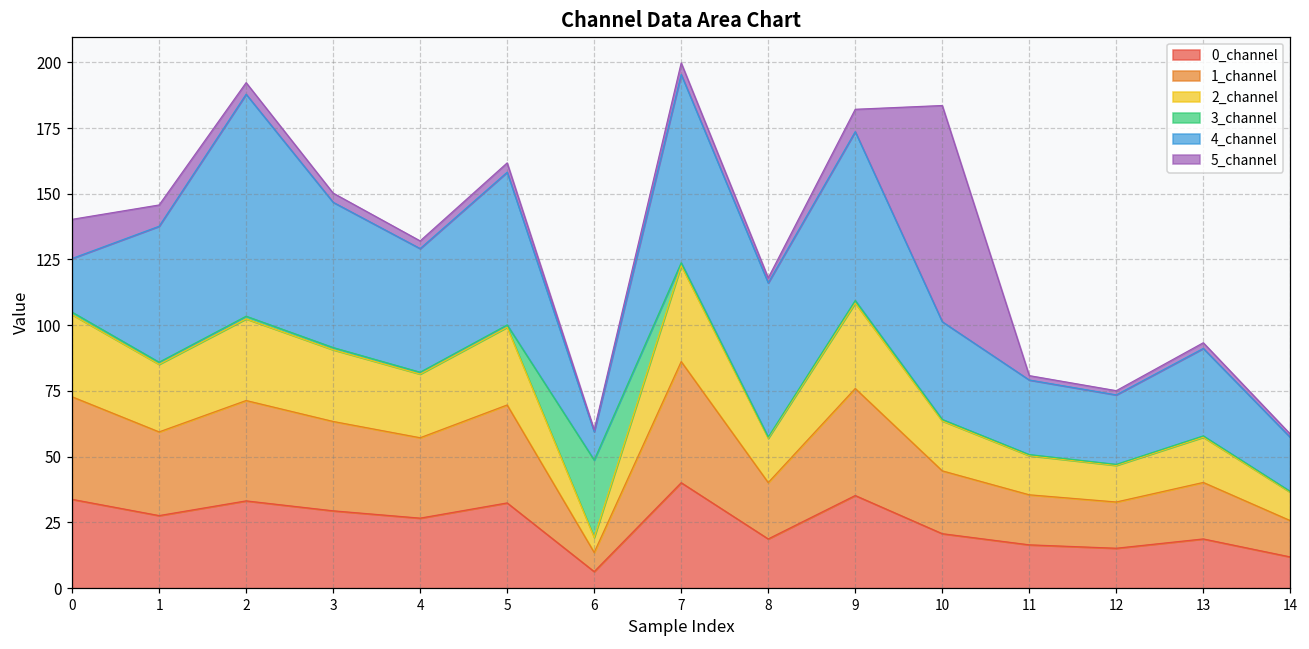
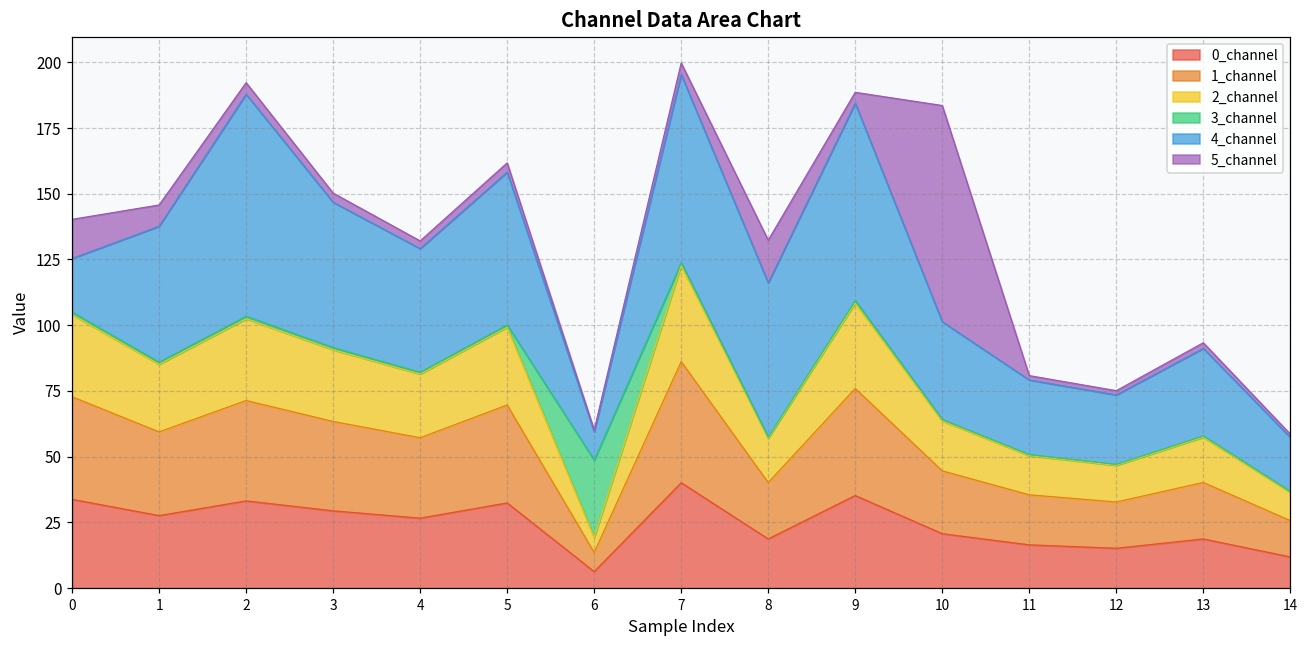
5_channel, 8: 2 -> 16
4_channel, 9: 64 -> 75
5_channel, 9: 9 -> 4
